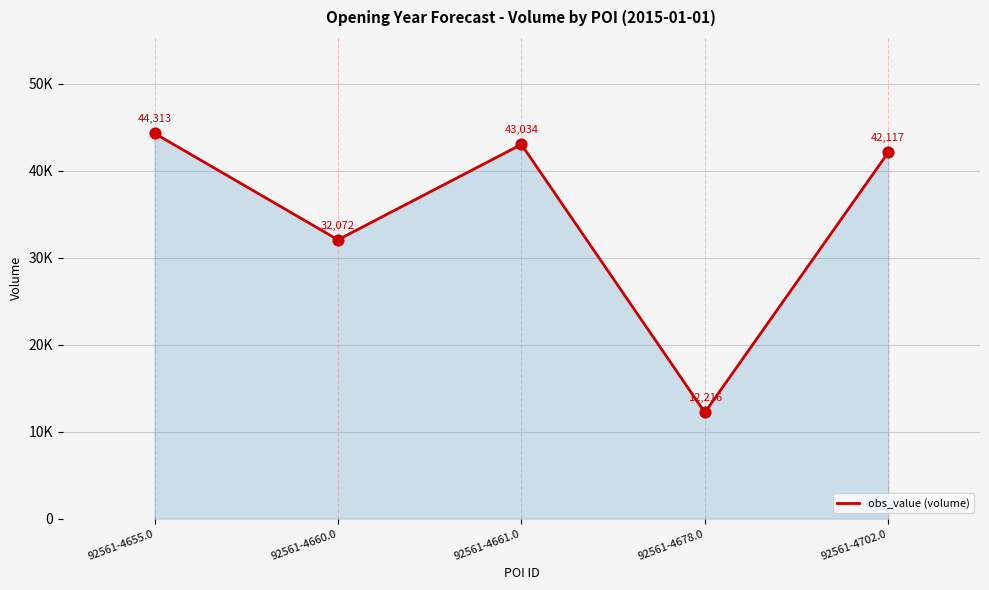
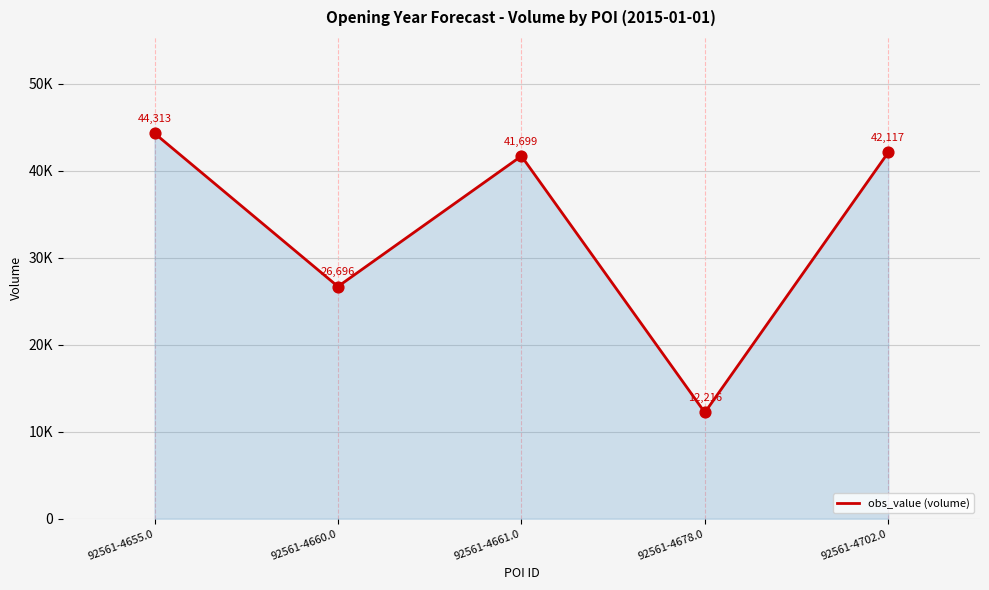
92561-4660.0: 32,072 -> 26,696
92561-4661.0: 43,034 -> 41,699
